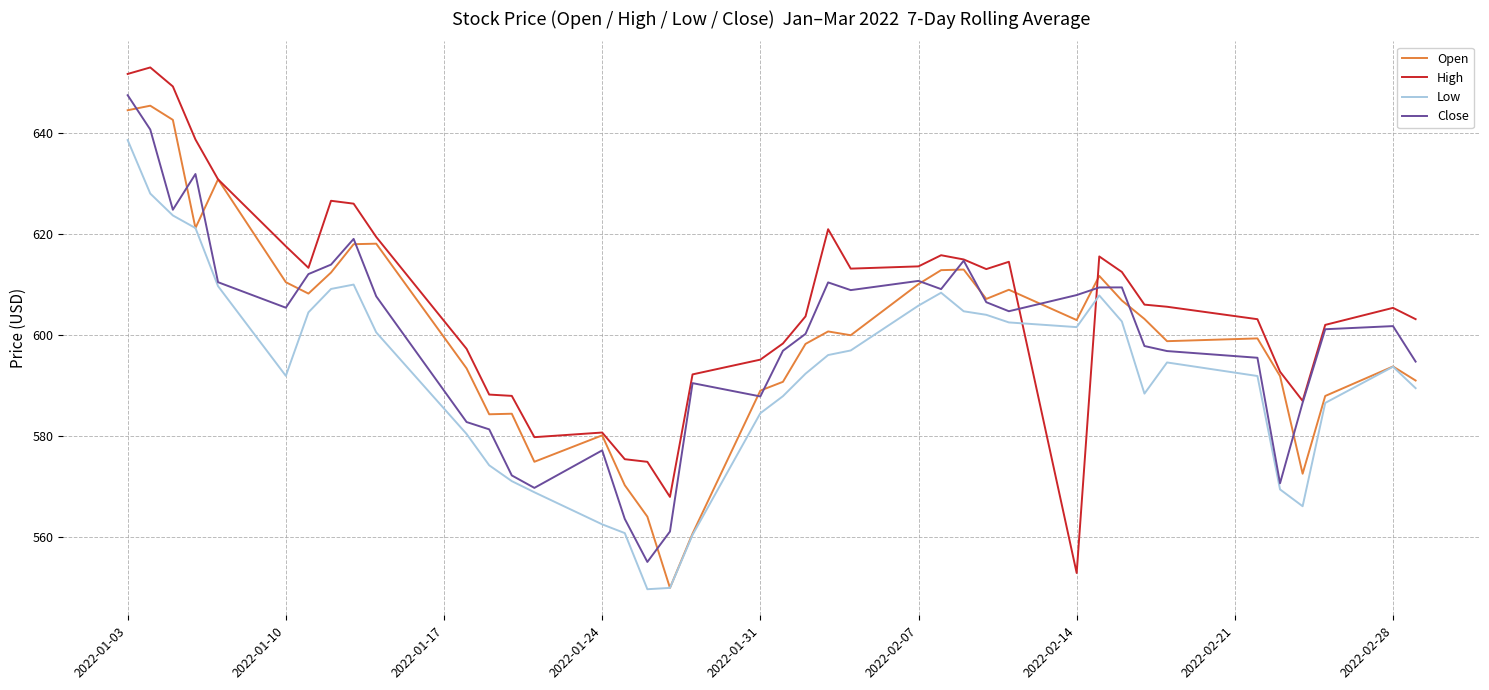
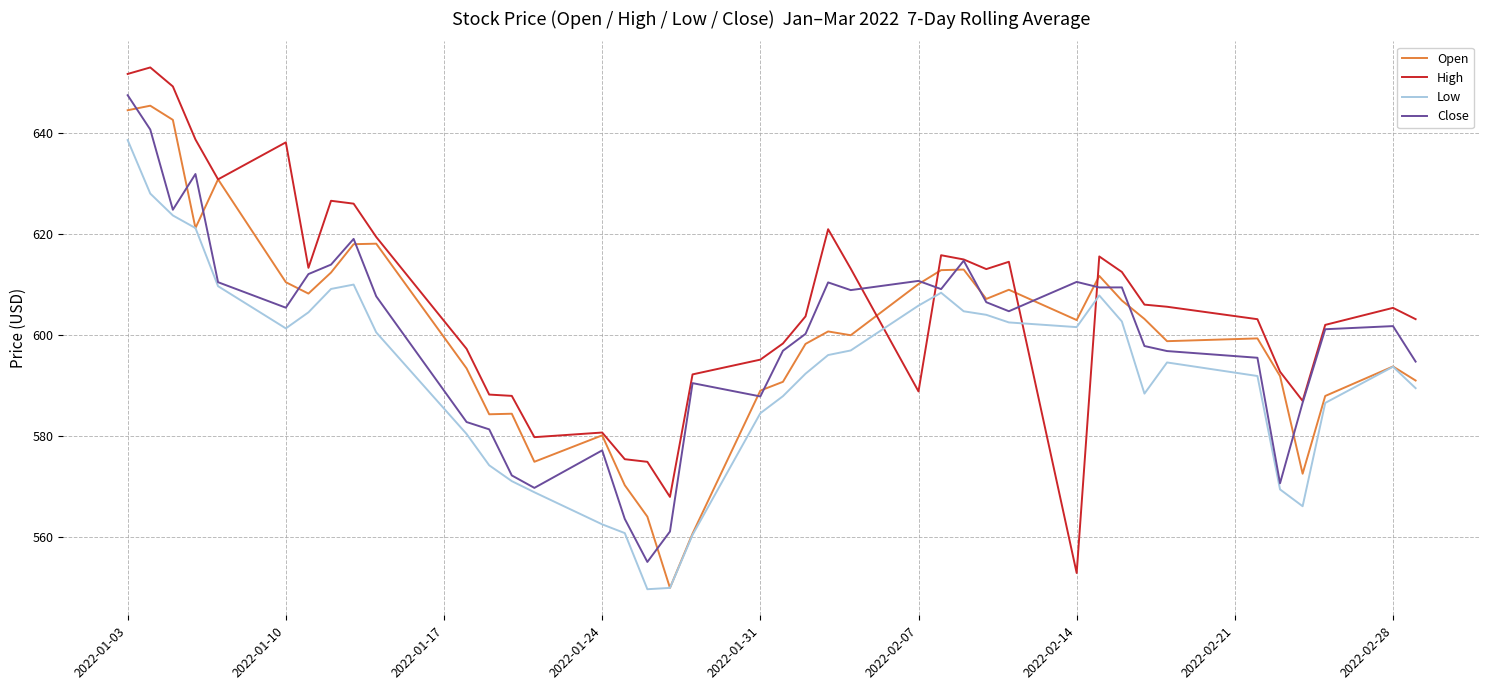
High, 2022-01-10: 618 -> 638
Low, 2022-01-10: 592 -> 601
High, 2022-02-07: 614 -> 589
Close, 2022-02-14: 608 -> 611
